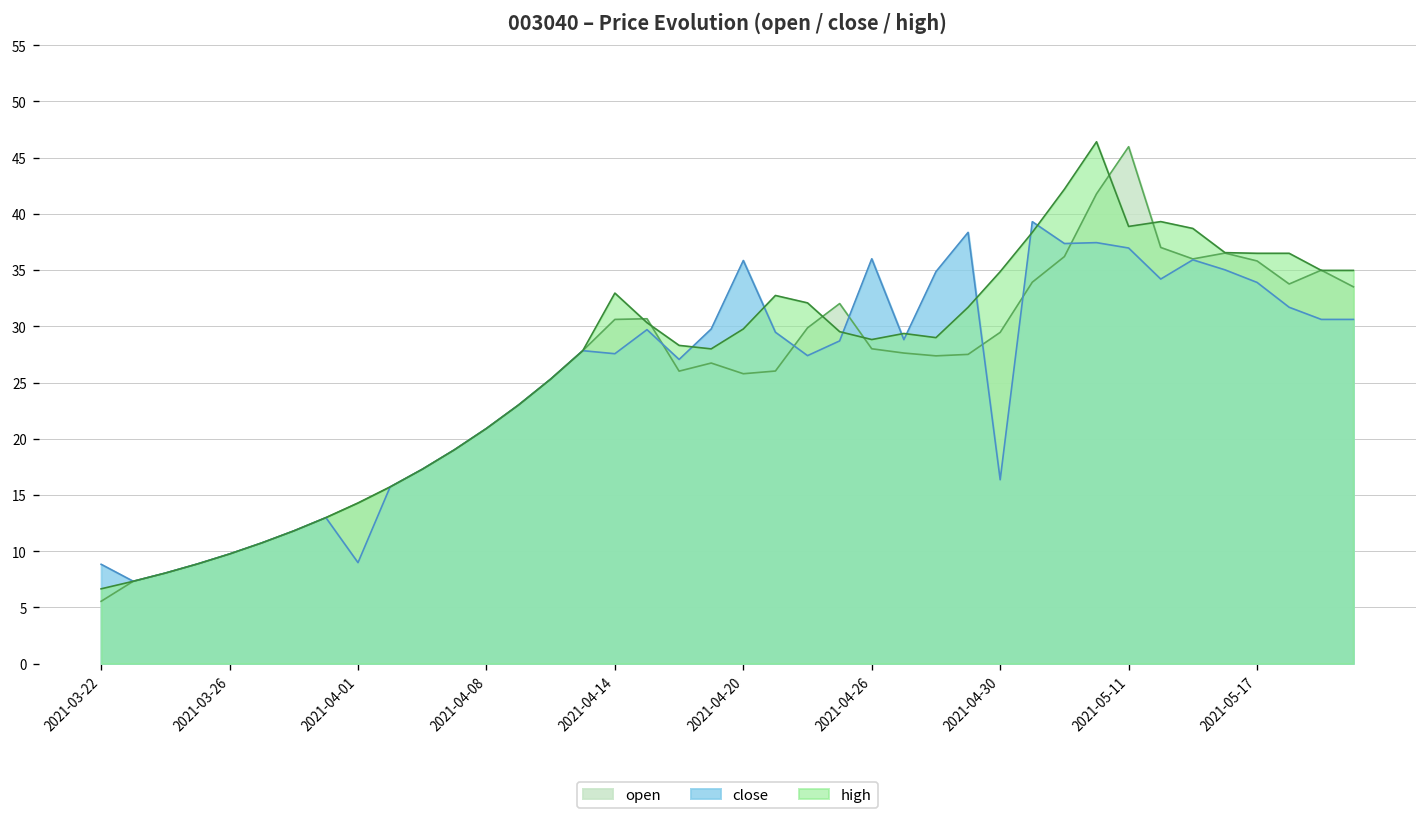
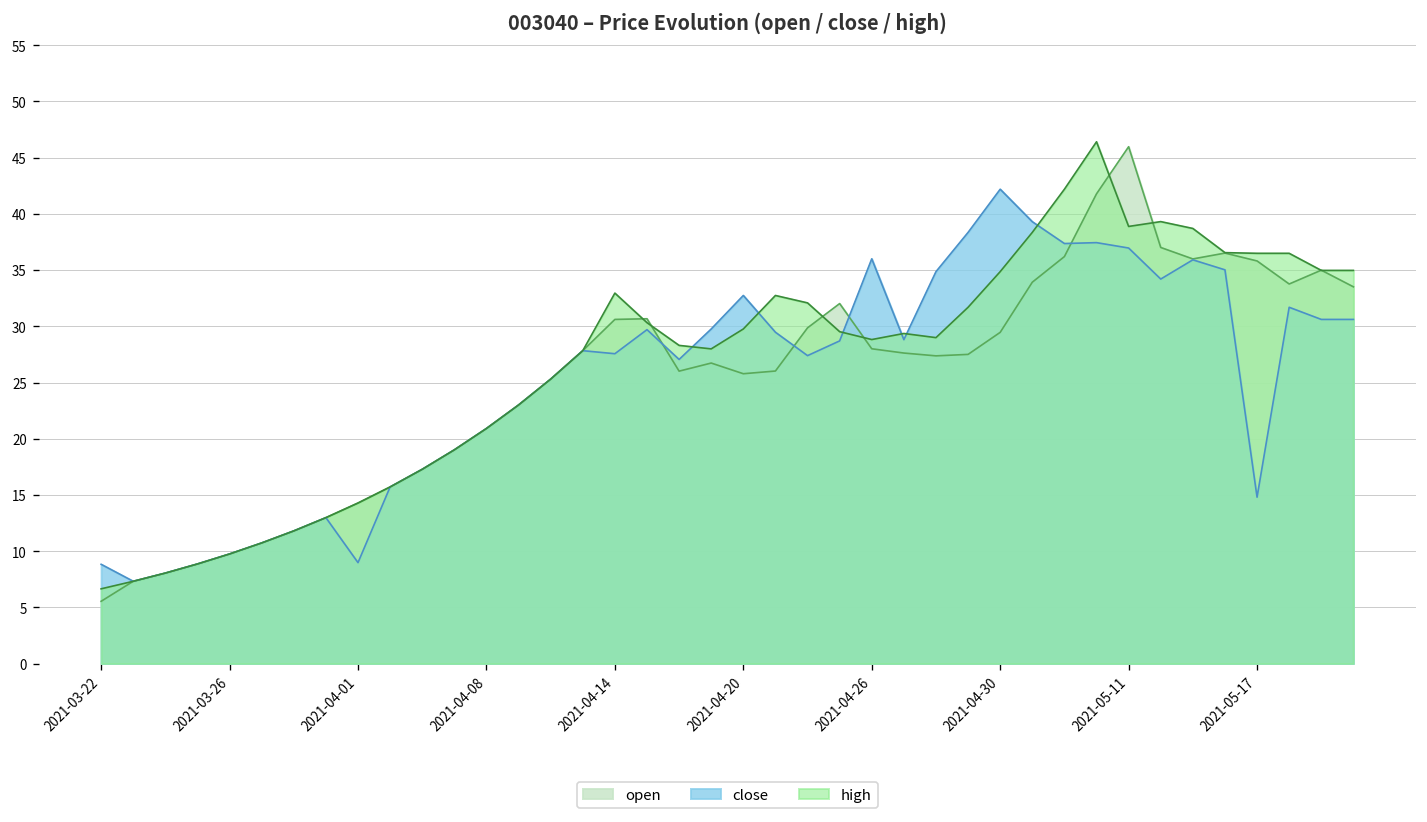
close, 2021-04-20: 36 -> 33
close, 2021-04-30: 16 -> 42
close, 2021-05-17: 34 -> 15
